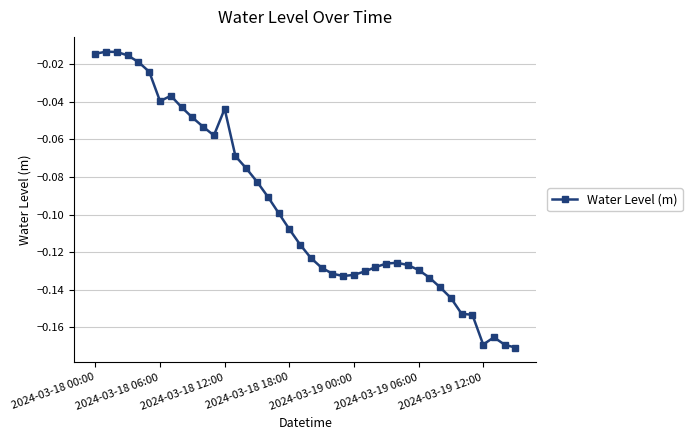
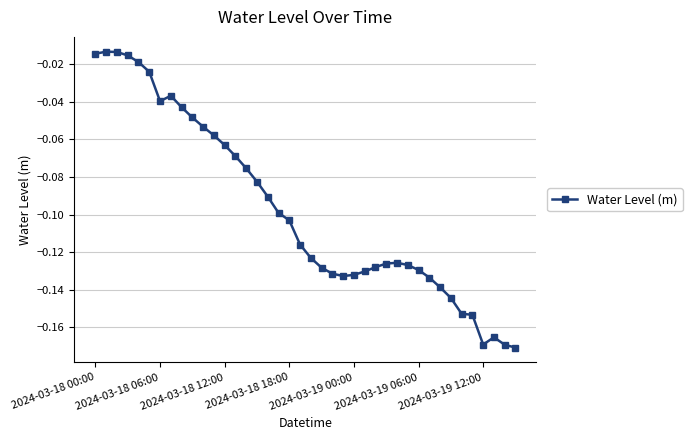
2024-03-18 12:00: -0.044 -> -0.063
2024-03-18 18:00: -0.108 -> -0.103
